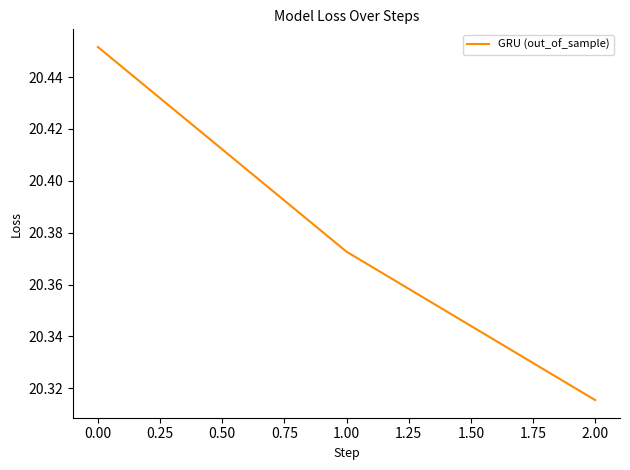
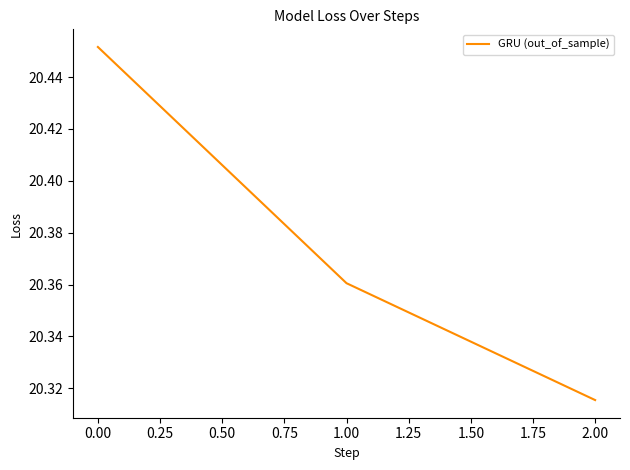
1.00: 20.373 -> 20.361
